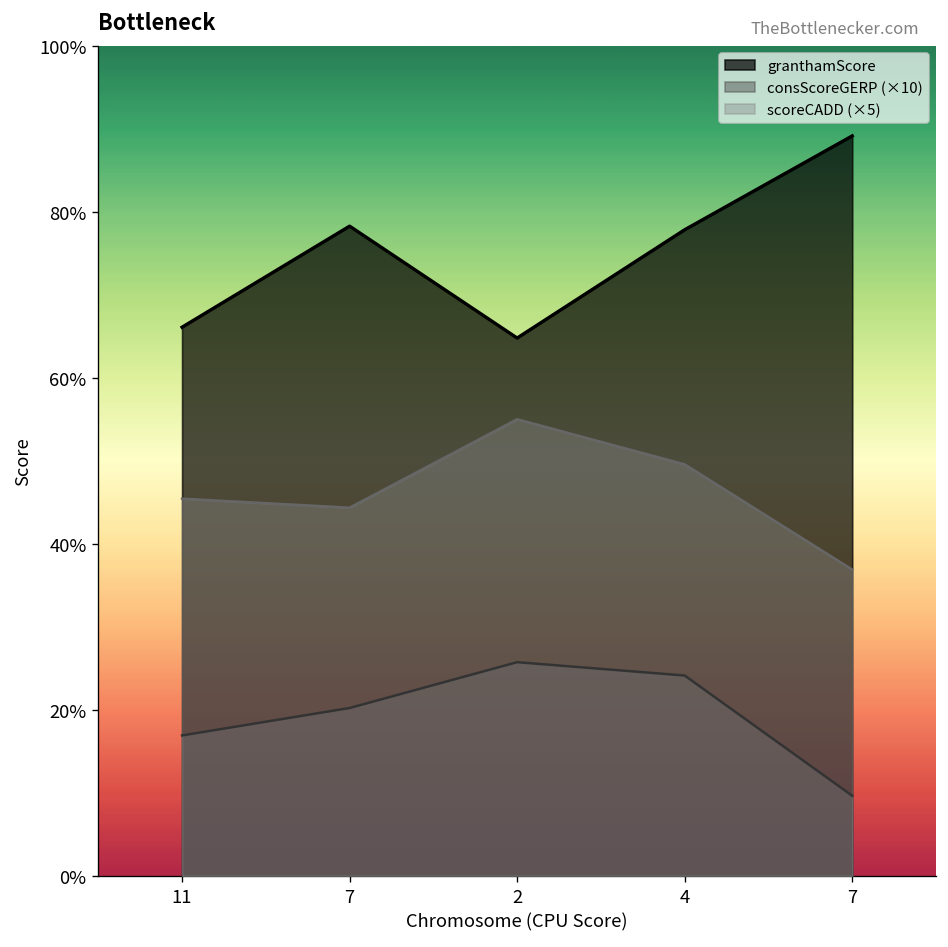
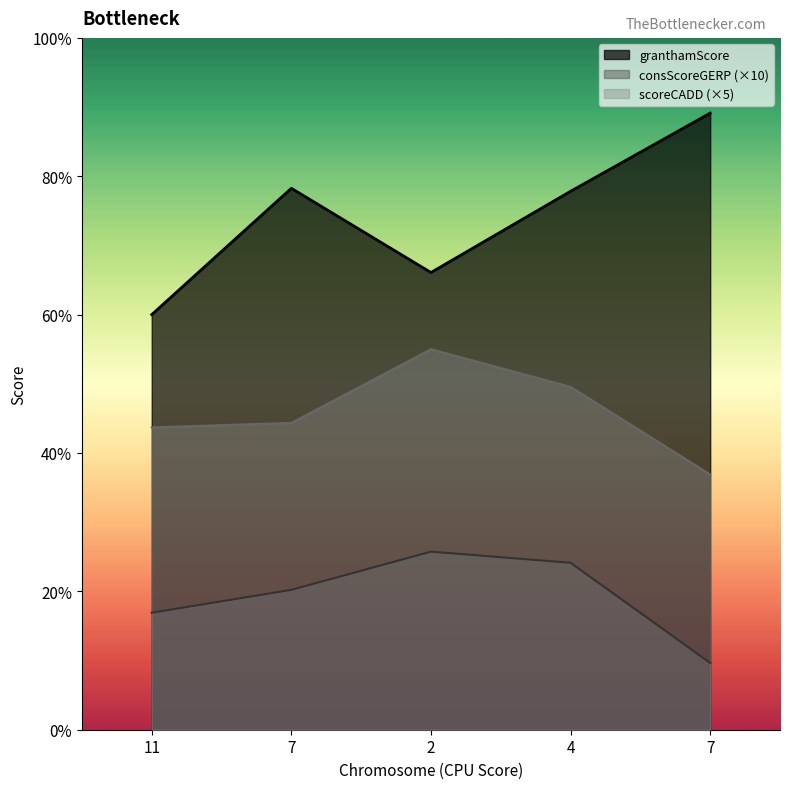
granthamScore, 11: 66% -> 60%
scoreCADD (×5), 11: 45% -> 44%
granthamScore, 2: 65% -> 66%
